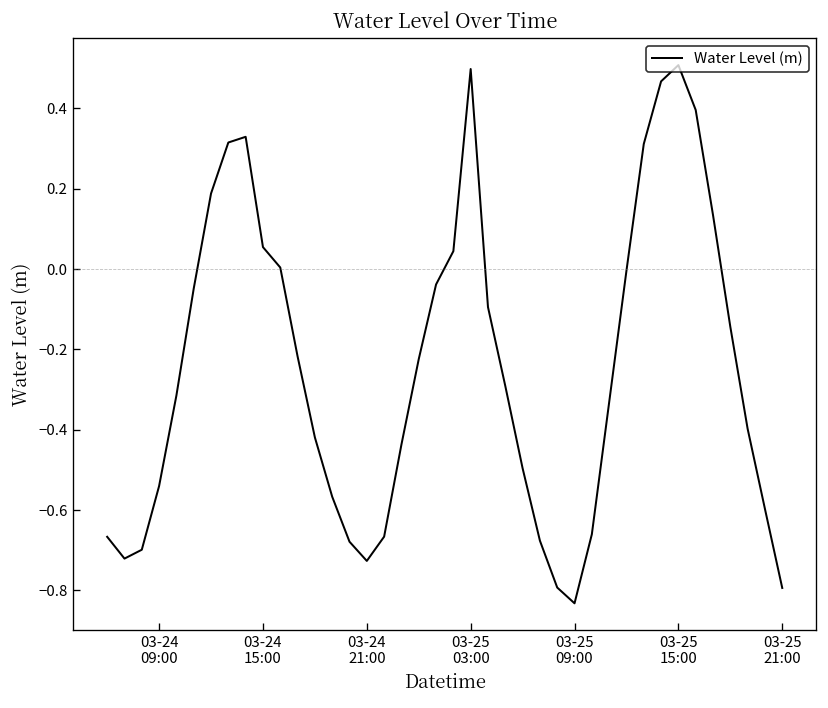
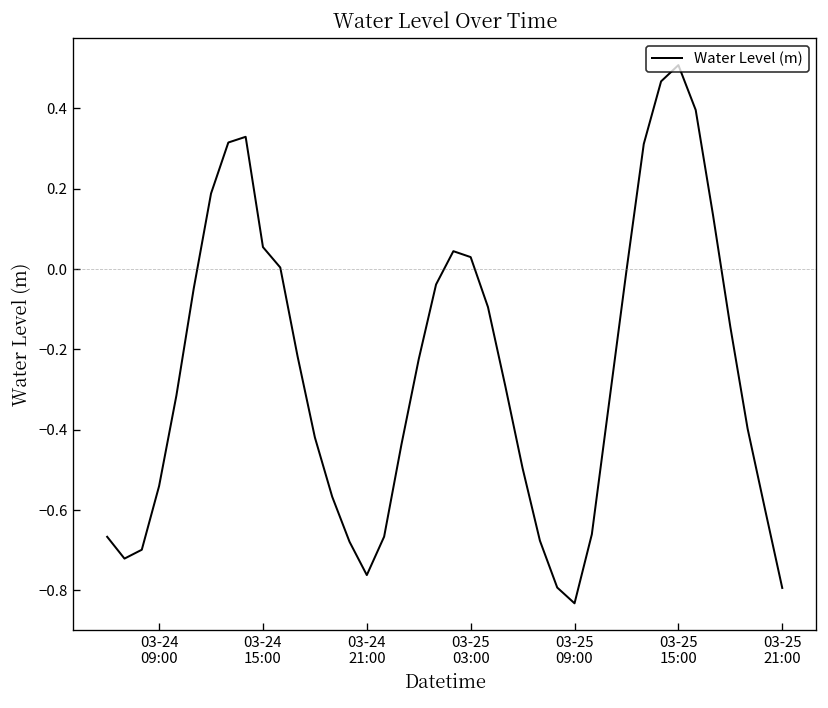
03-24 21:00: -0.73 -> -0.76
03-25 03:00: 0.50 -> 0.03
